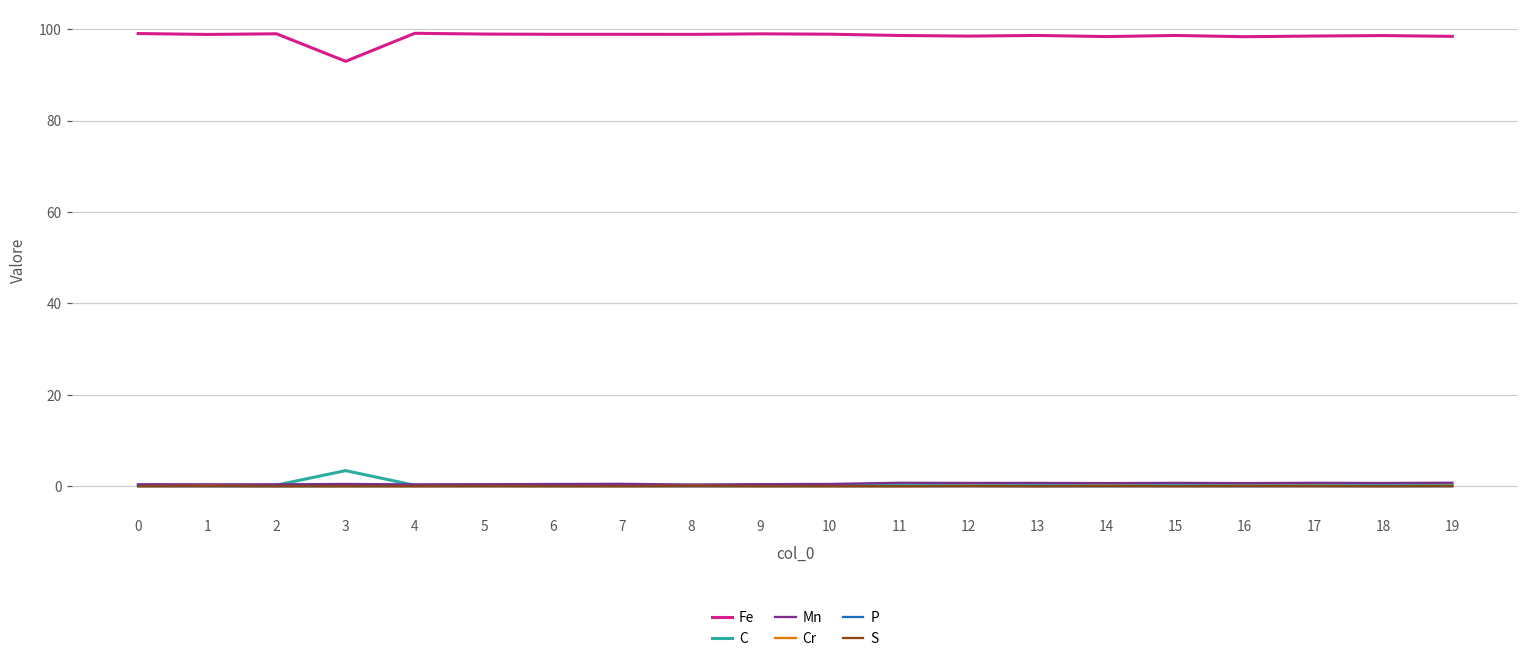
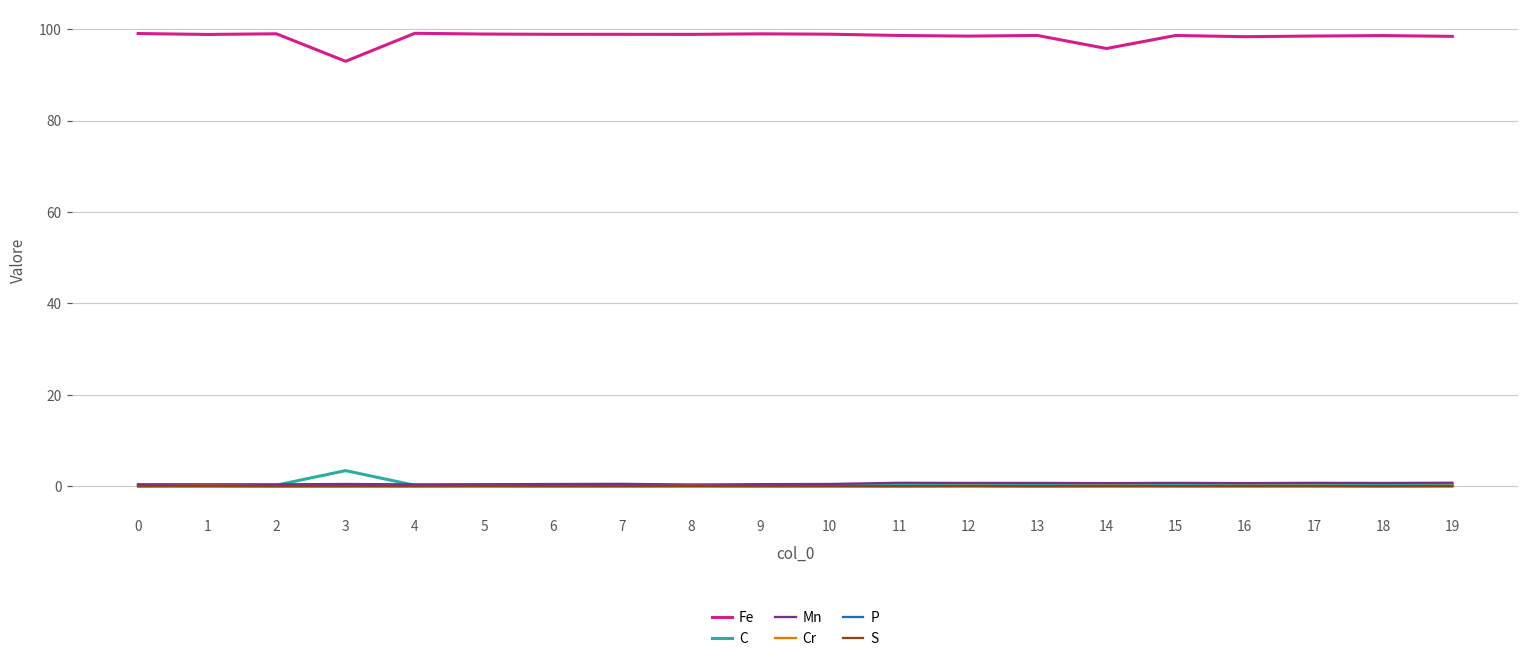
Fe, 14: 98 -> 96
